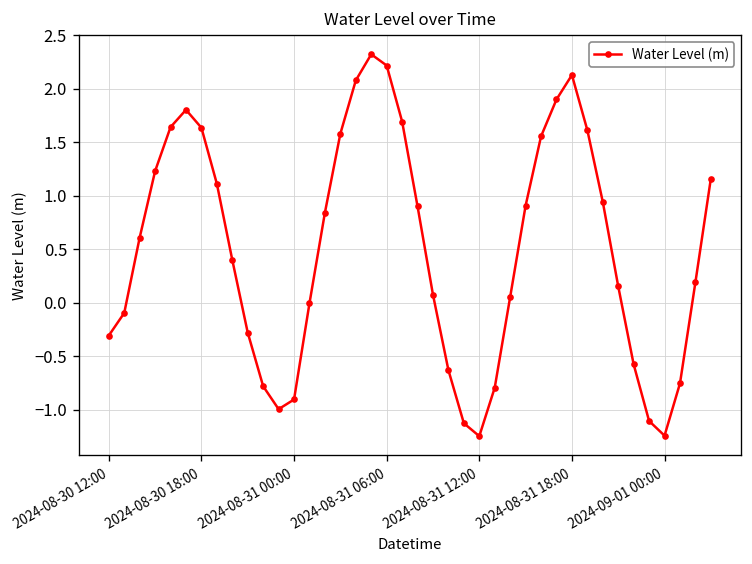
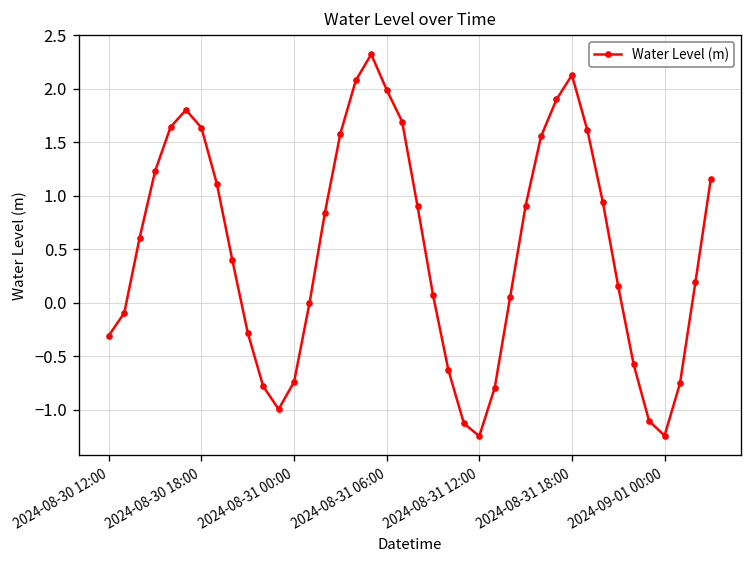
2024-08-31 00:00: -0.9 -> -0.7
2024-08-31 06:00: 2.2 -> 2.0
